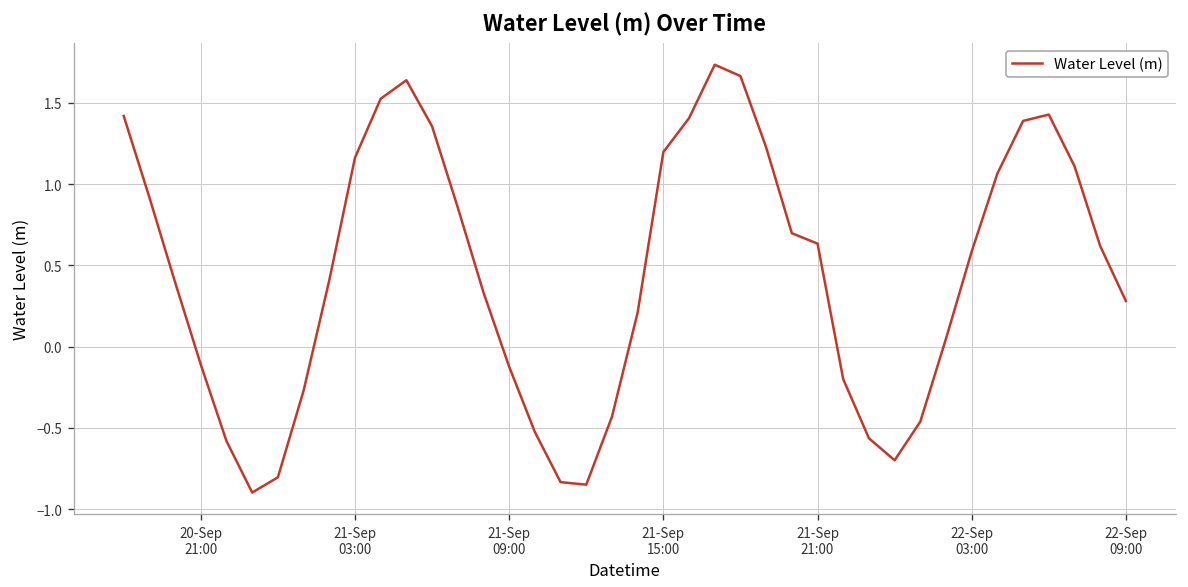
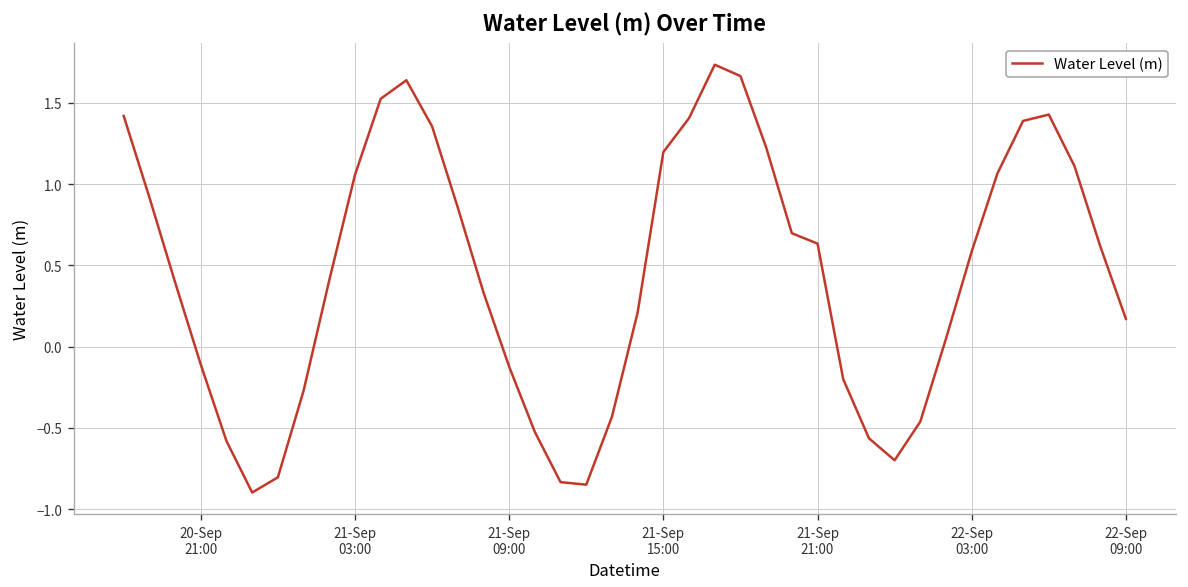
21-Sep 03:00: 1.16 -> 1.06
22-Sep 09:00: 0.28 -> 0.17
